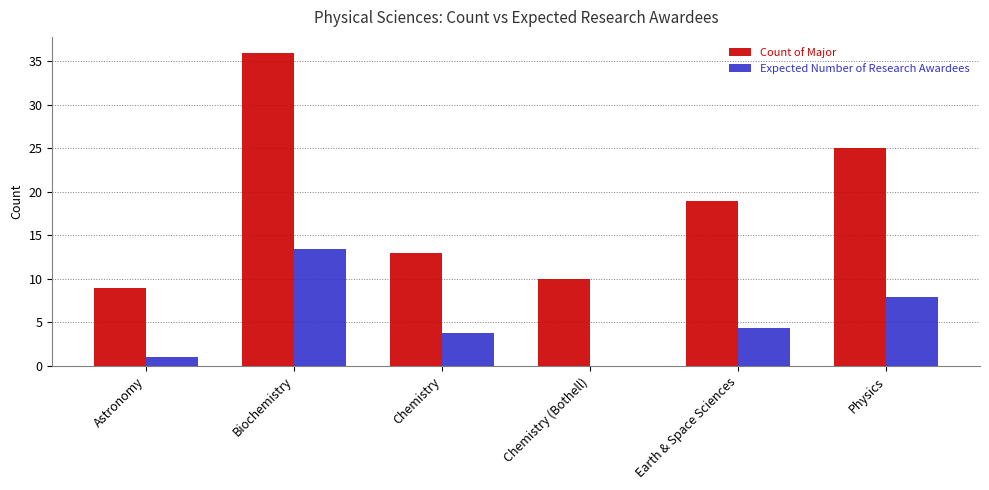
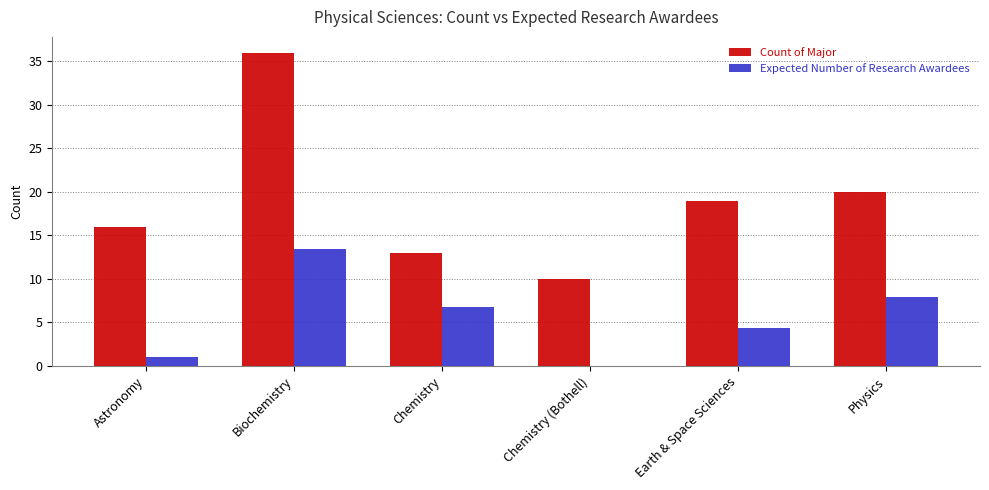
Count of Major, Astronomy: 9 -> 16
Expected Number of Research Awardees, Chemistry: 4 -> 7
Count of Major, Physics: 25 -> 20
